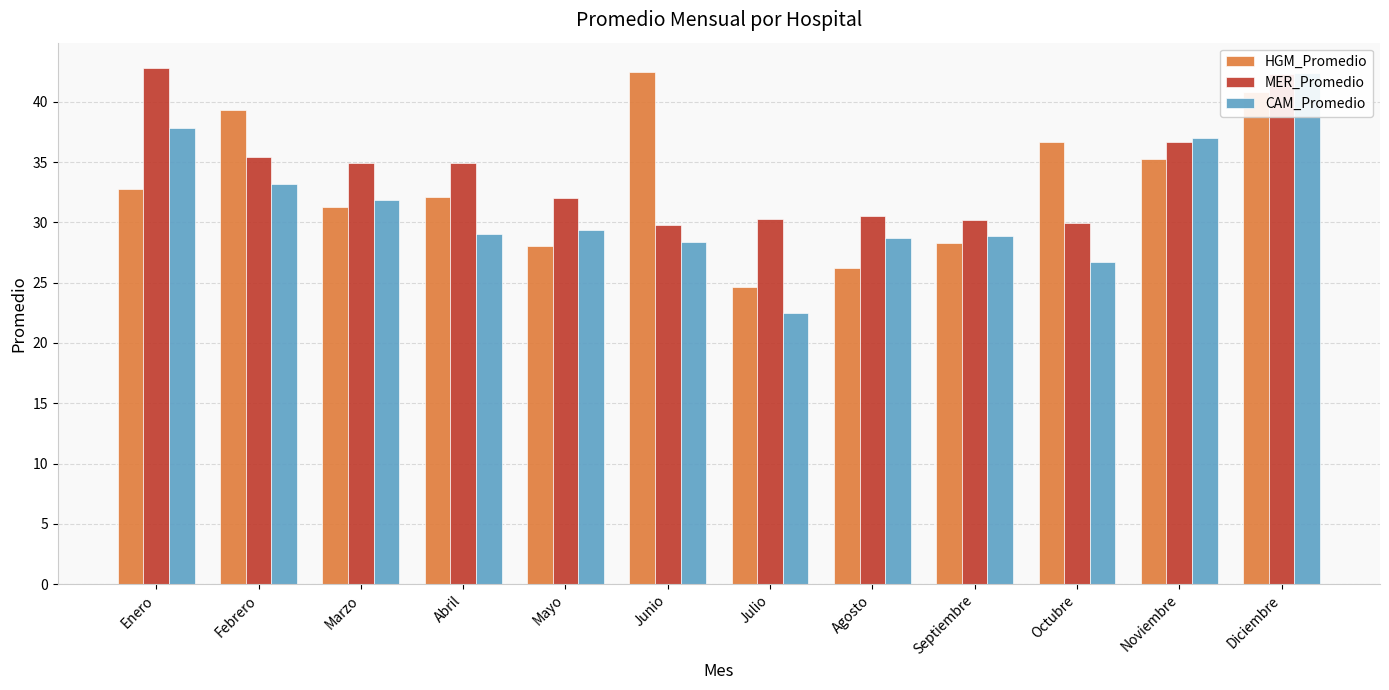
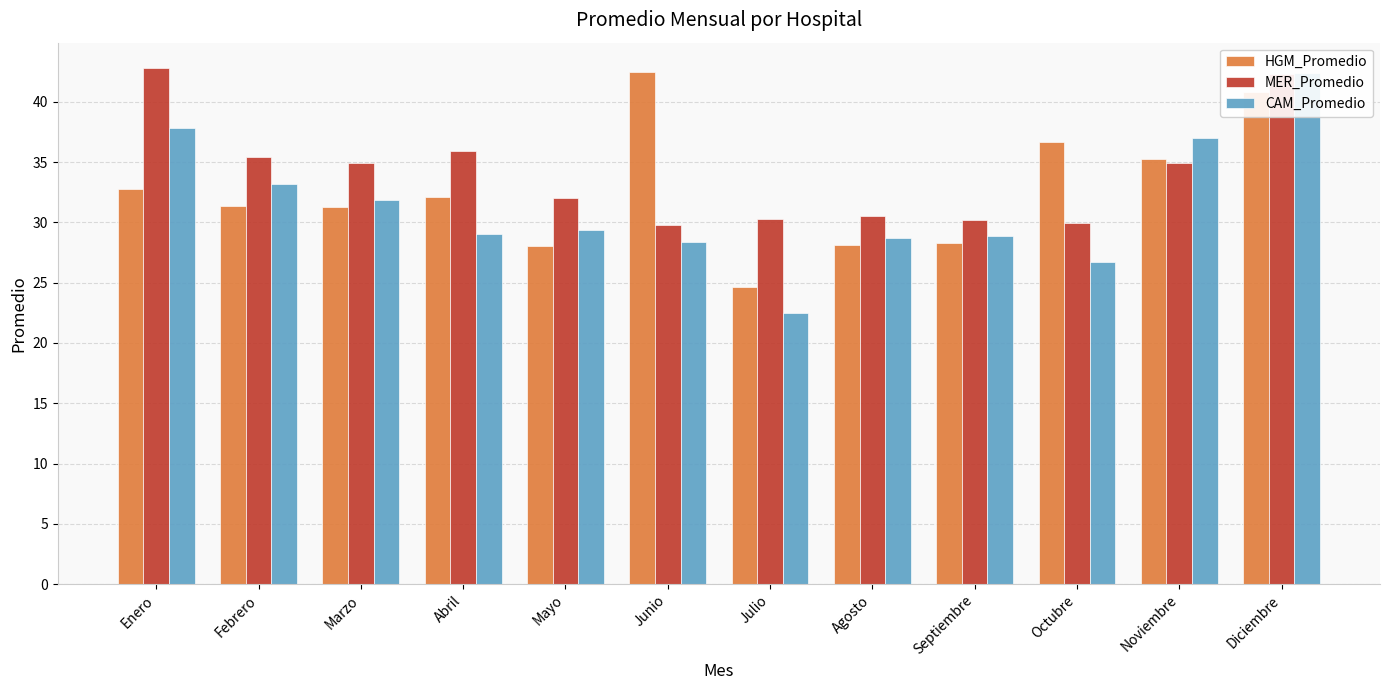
HGM_Promedio, Febrero: 39.3 -> 31.4
MER_Promedio, Abril: 34.9 -> 36.0
HGM_Promedio, Agosto: 26.2 -> 28.1
MER_Promedio, Noviembre: 36.7 -> 34.9
